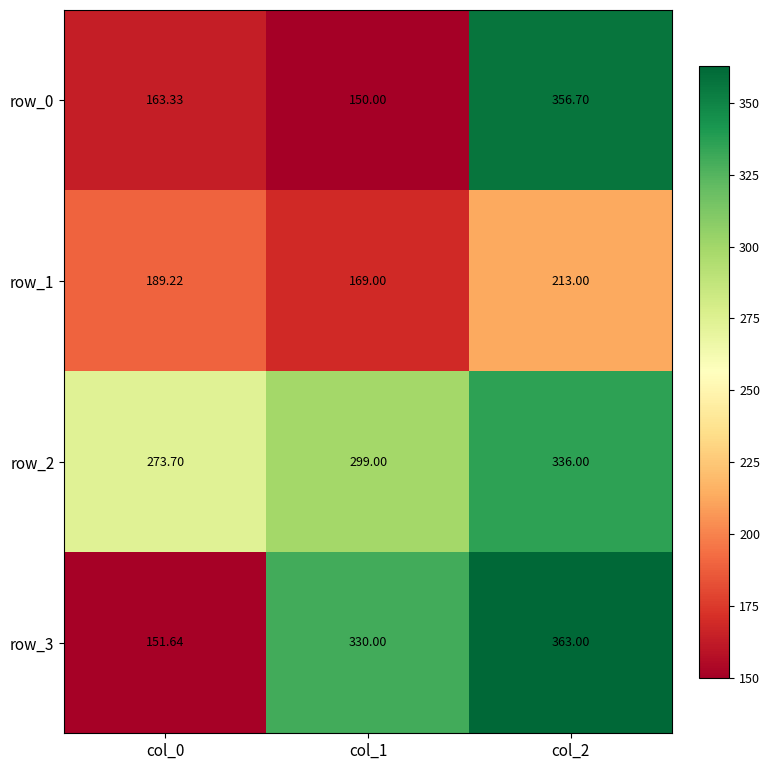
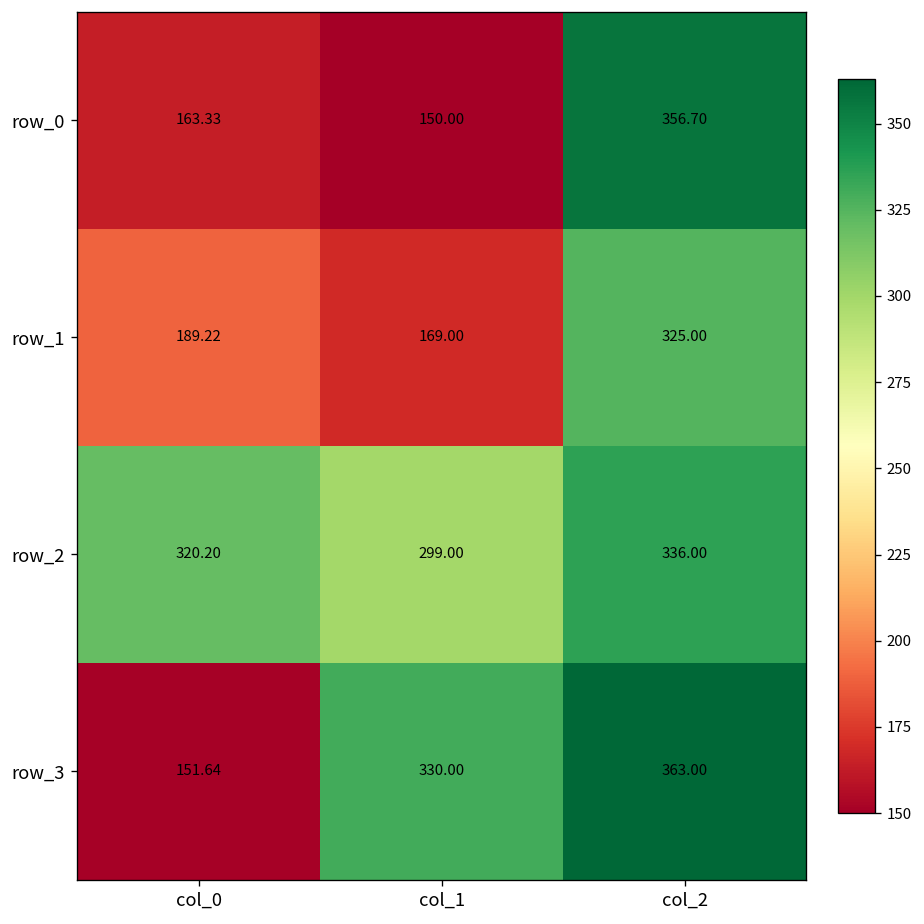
row_1, col_2: 213.00 -> 325.00
row_2, col_0: 273.70 -> 320.20
